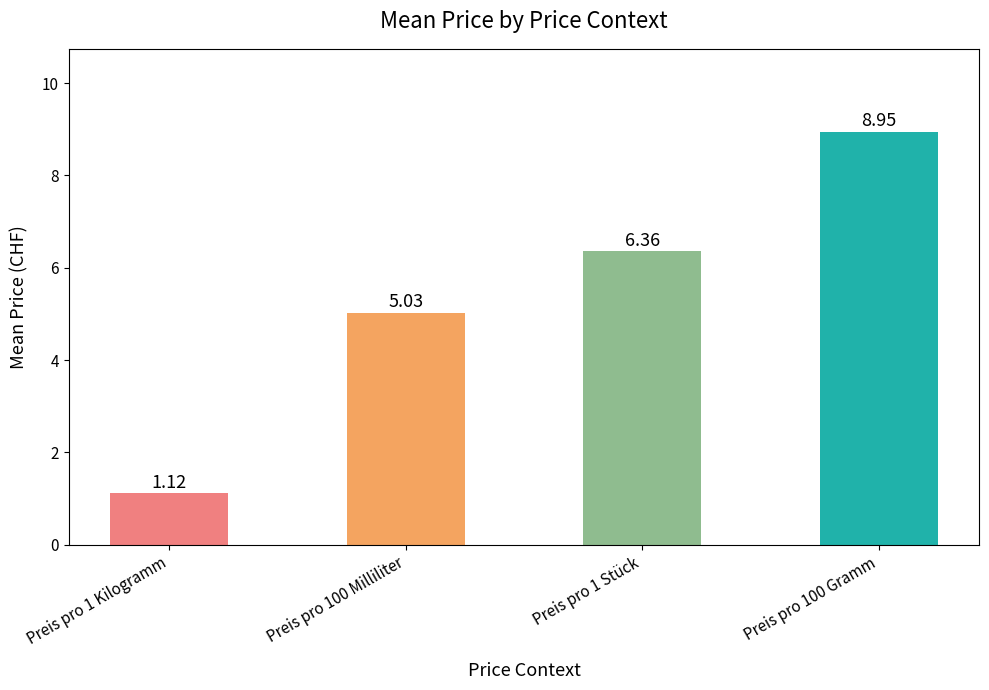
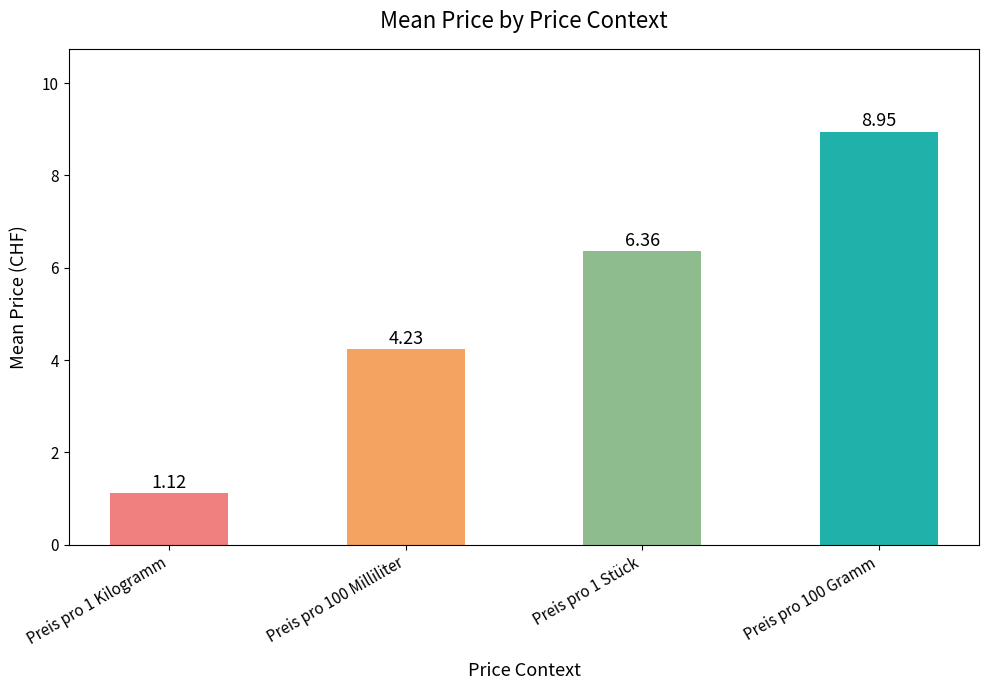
Preis pro 100 Milliliter: 5.03 -> 4.23
